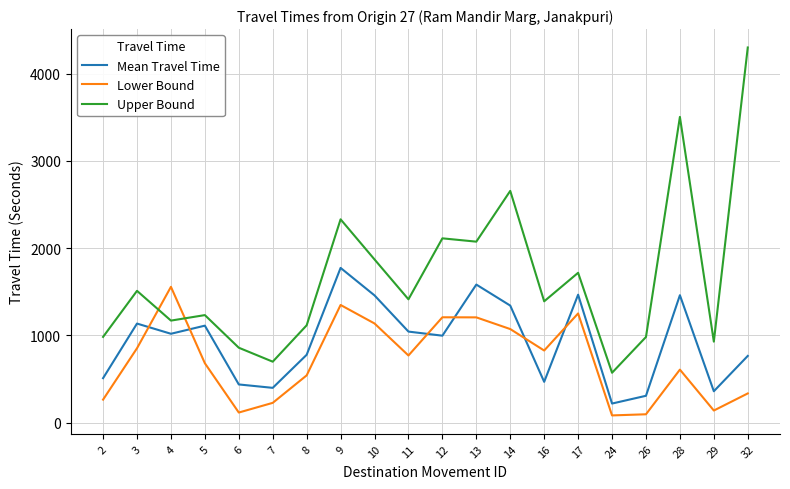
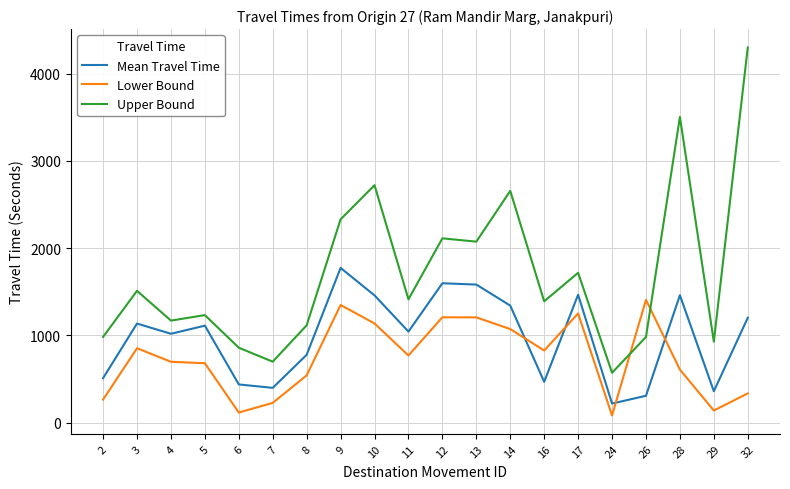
Lower Bound, 4: 1600 -> 700
Upper Bound, 10: 1900 -> 2700
Mean Travel Time, 12: 1000 -> 1600
Lower Bound, 26: 100 -> 1400
Mean Travel Time, 32: 800 -> 1200
